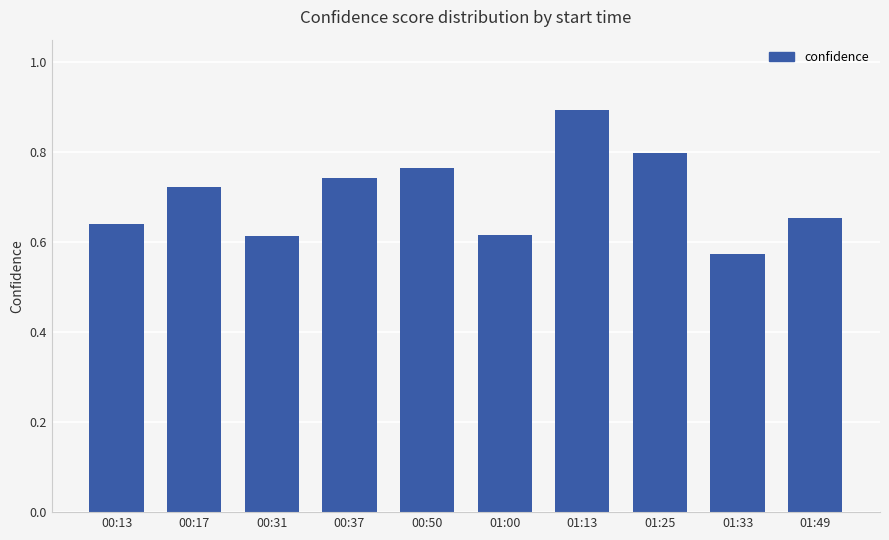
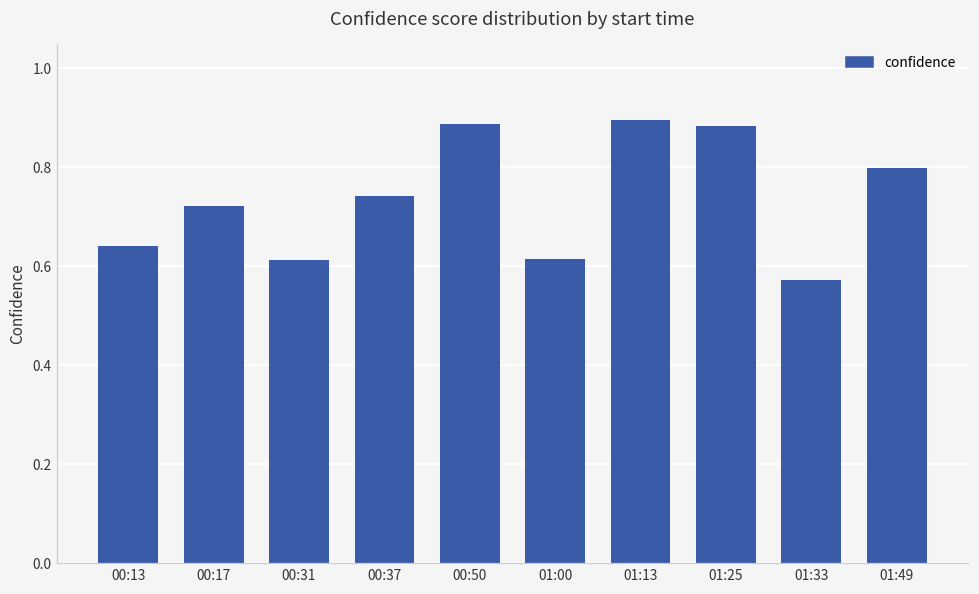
00:50: 0.77 -> 0.89
01:25: 0.80 -> 0.88
01:49: 0.65 -> 0.80
